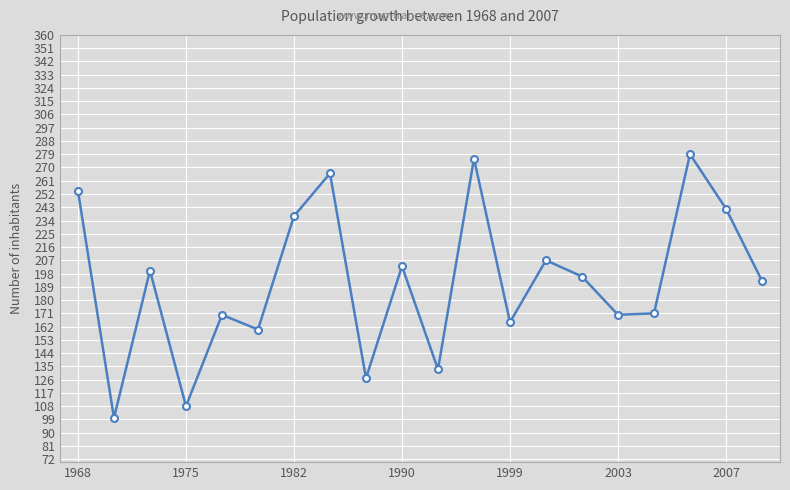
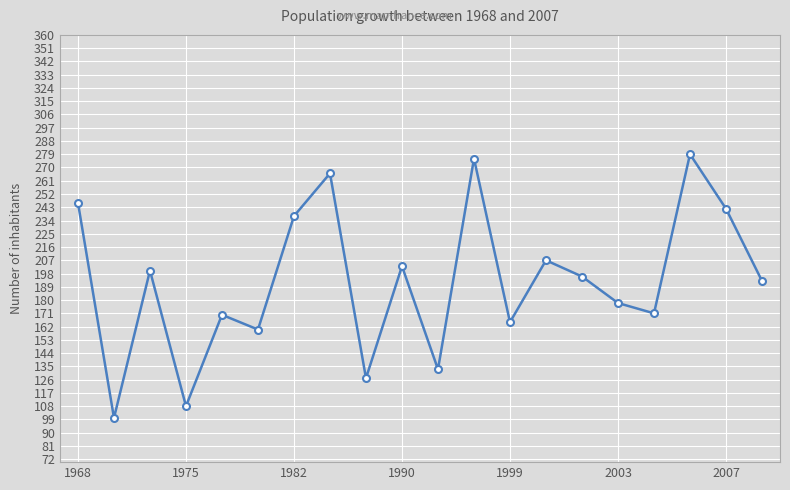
1968: 254 -> 246
2003: 170 -> 178
